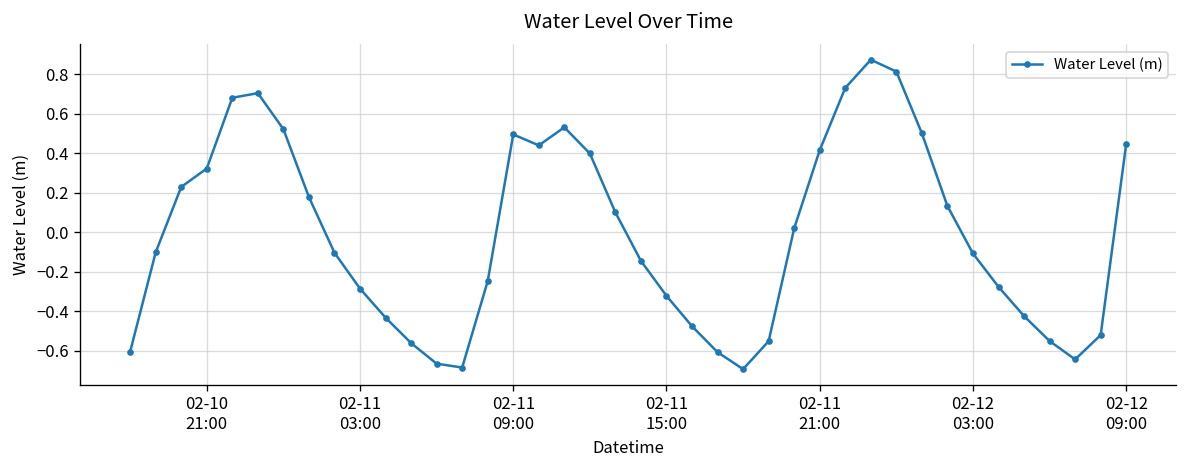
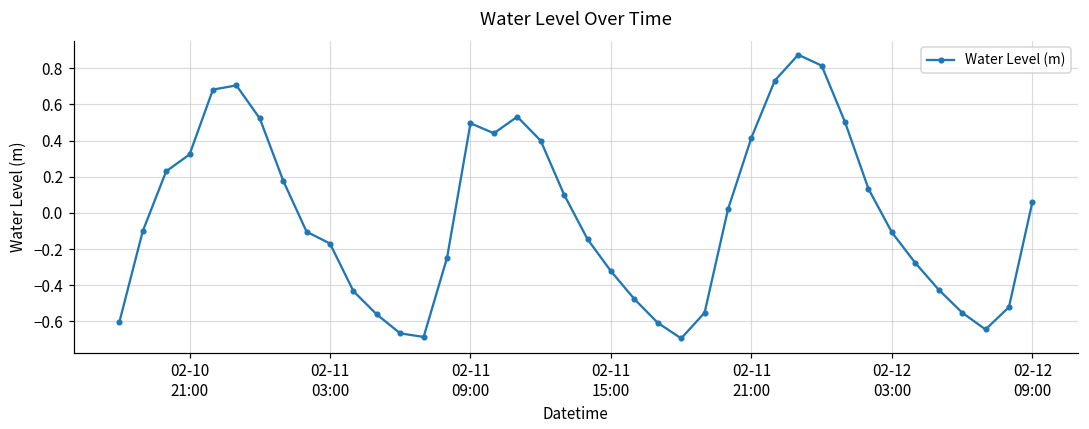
02-11 03:00: -0.29 -> -0.17
02-12 09:00: 0.45 -> 0.06
